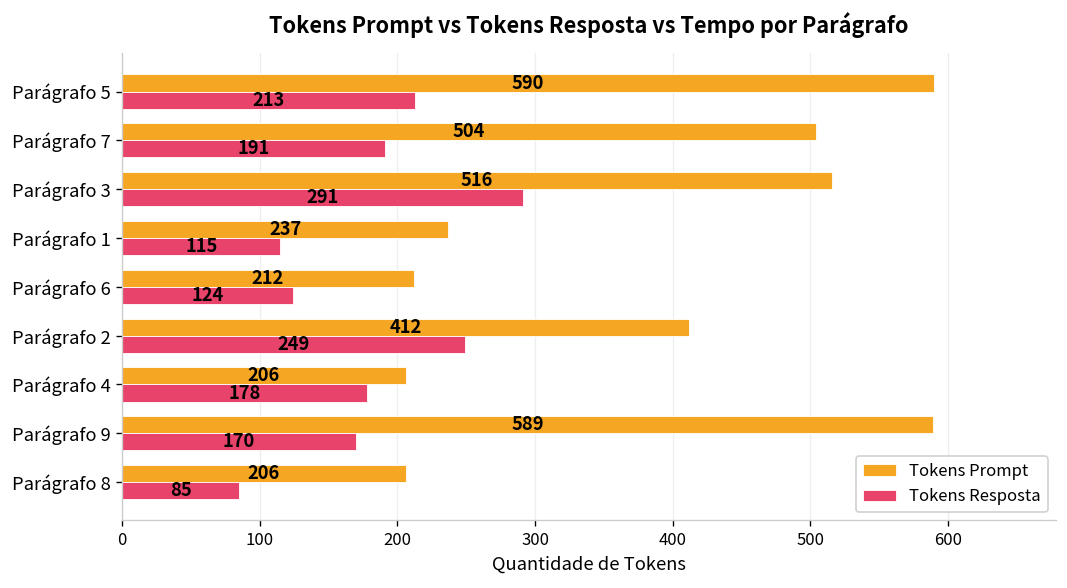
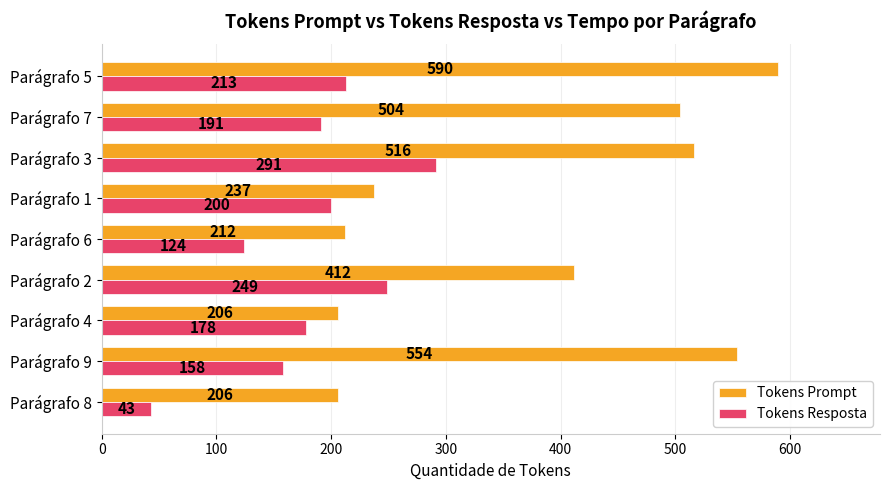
Tokens Resposta, Parágrafo 1: 115 -> 200
Tokens Prompt, Parágrafo 9: 589 -> 554
Tokens Resposta, Parágrafo 9: 170 -> 158
Tokens Resposta, Parágrafo 8: 85 -> 43
